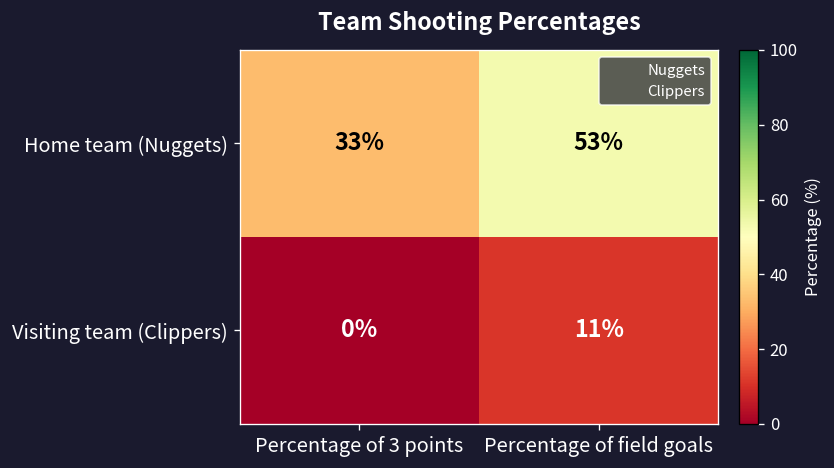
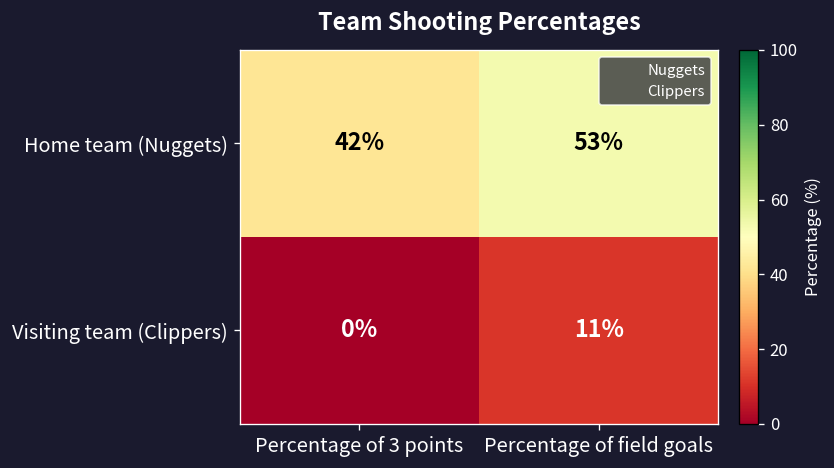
Home team (Nuggets), Percentage of 3 points: 33% -> 42%
